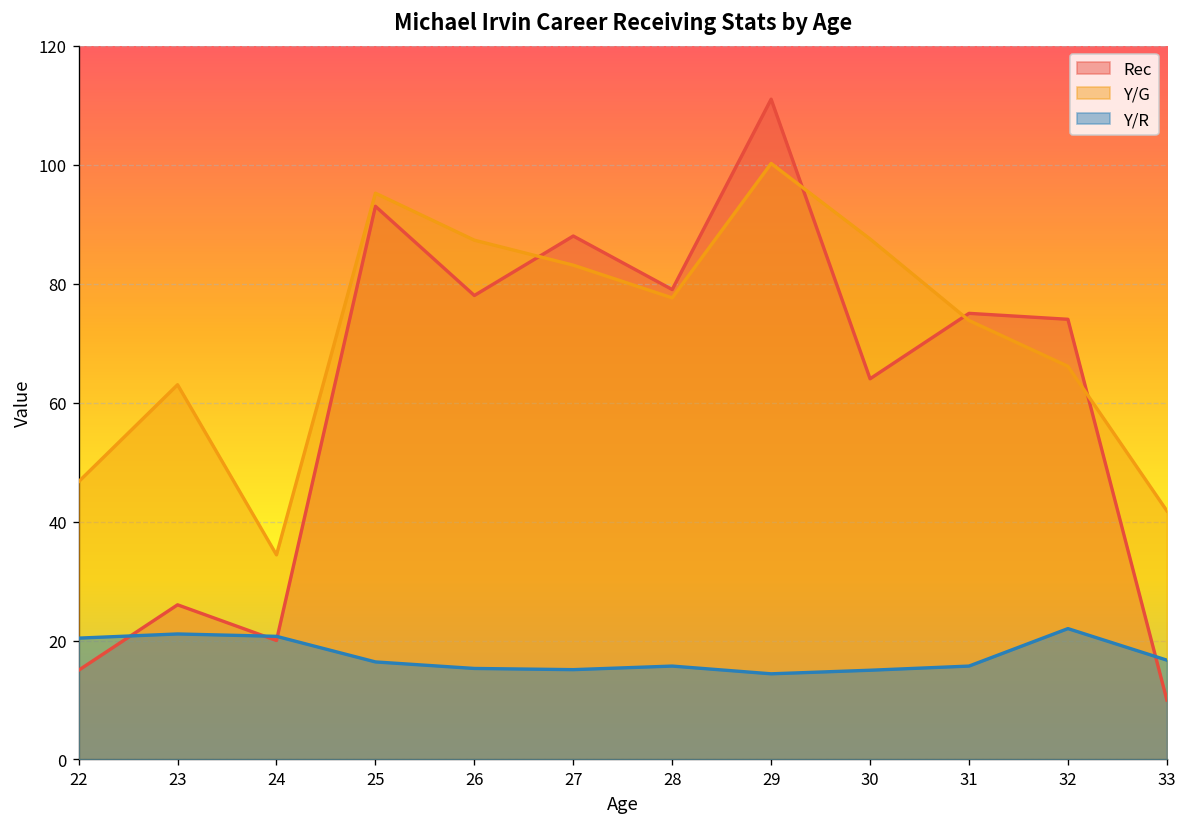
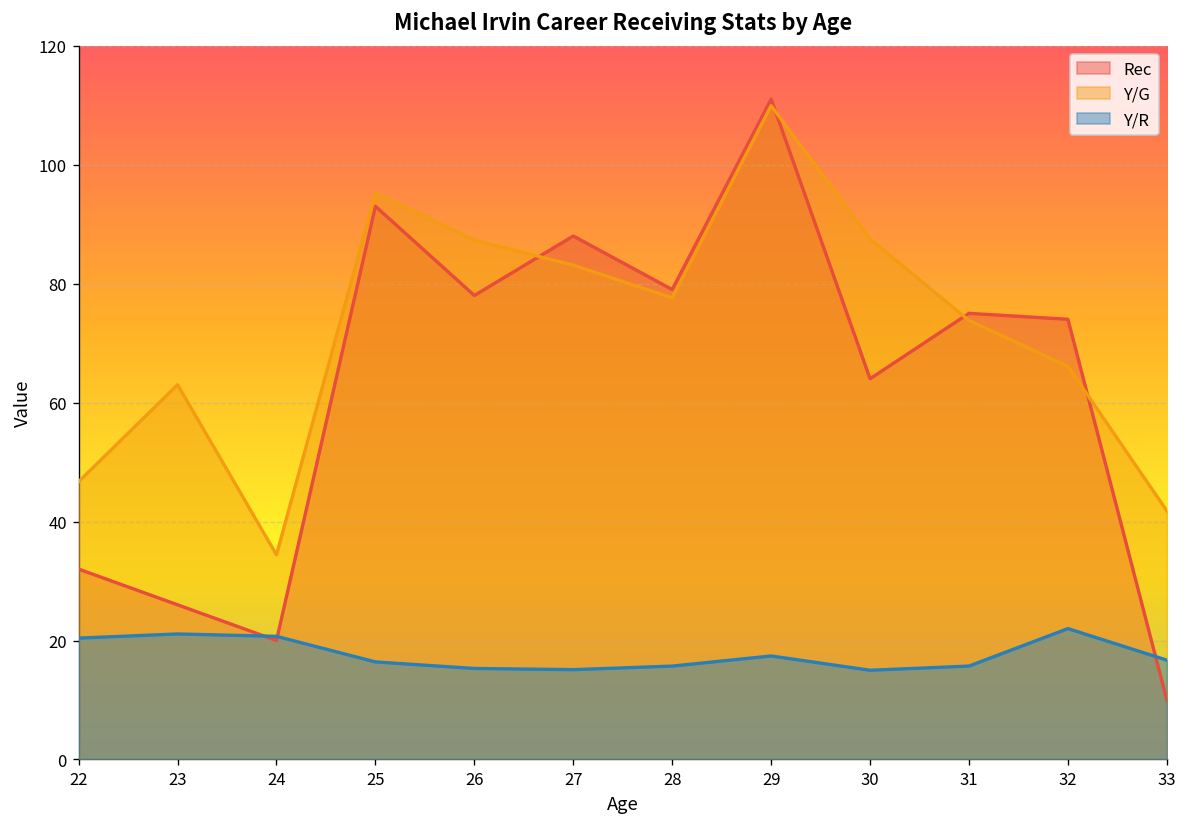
Rec, 22: 15 -> 32
Y/G, 29: 100 -> 110
Y/R, 29: 14 -> 17
